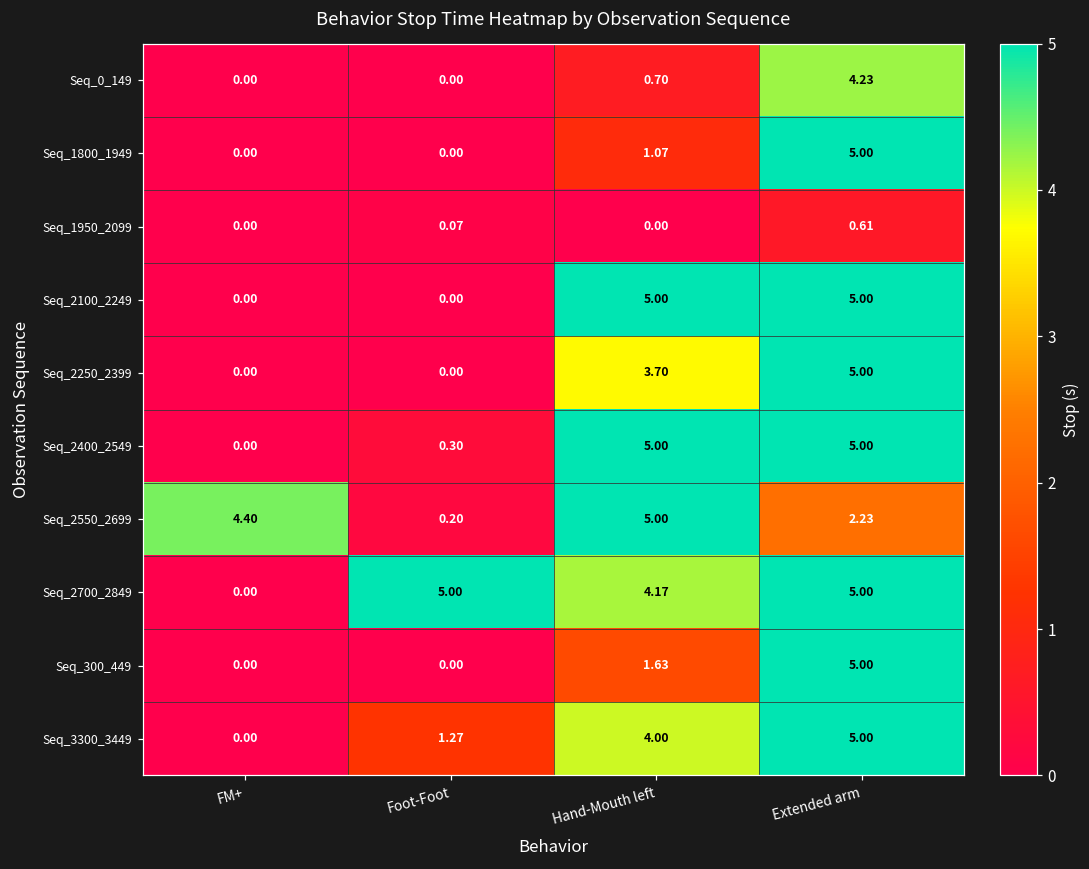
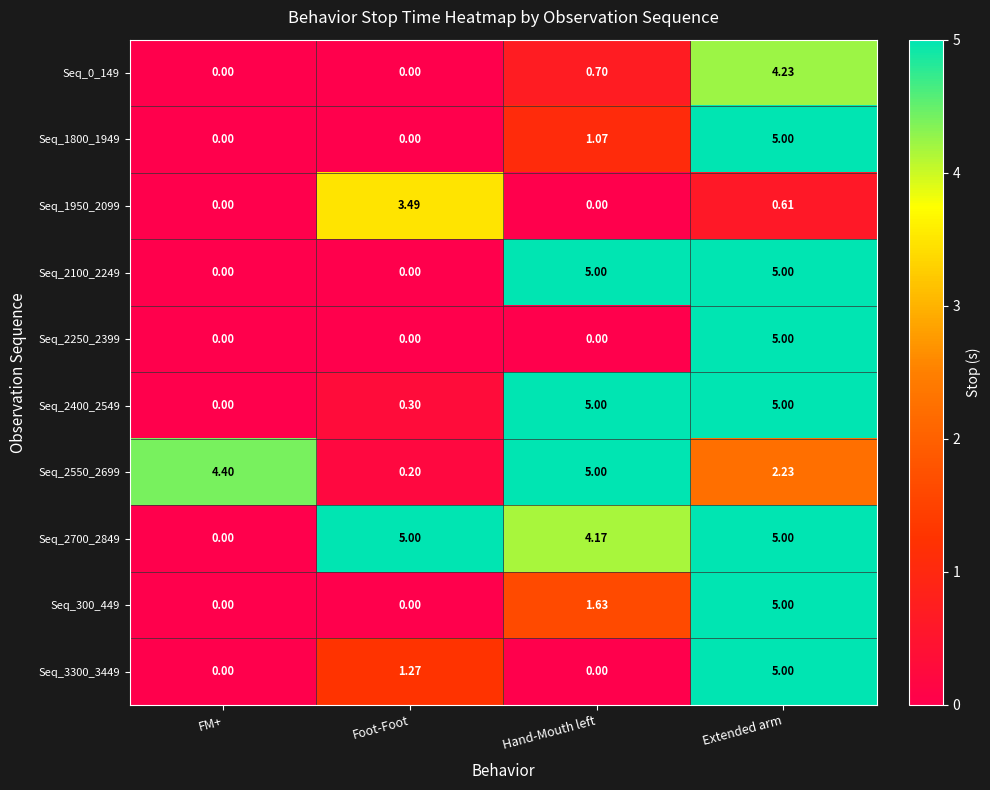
Seq_1950_2099, Foot-Foot: 0.07 -> 3.49
Seq_2250_2399, Hand-Mouth left: 3.70 -> 0.00
Seq_3300_3449, Hand-Mouth left: 4.00 -> 0.00
